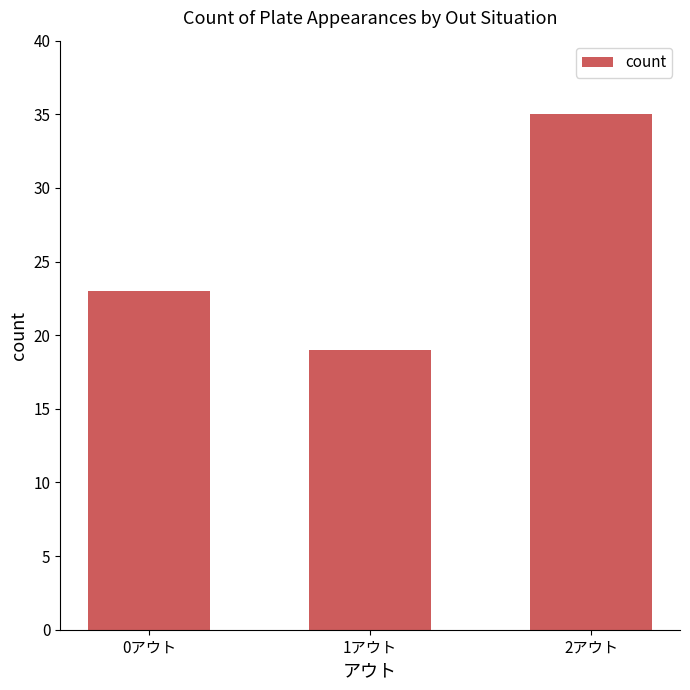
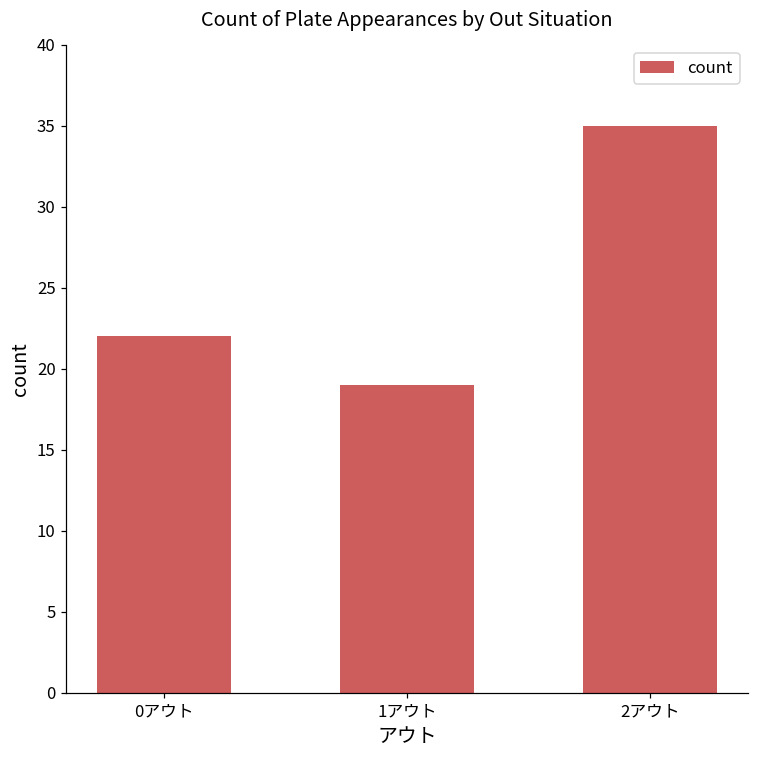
0アウト: 23 -> 22
